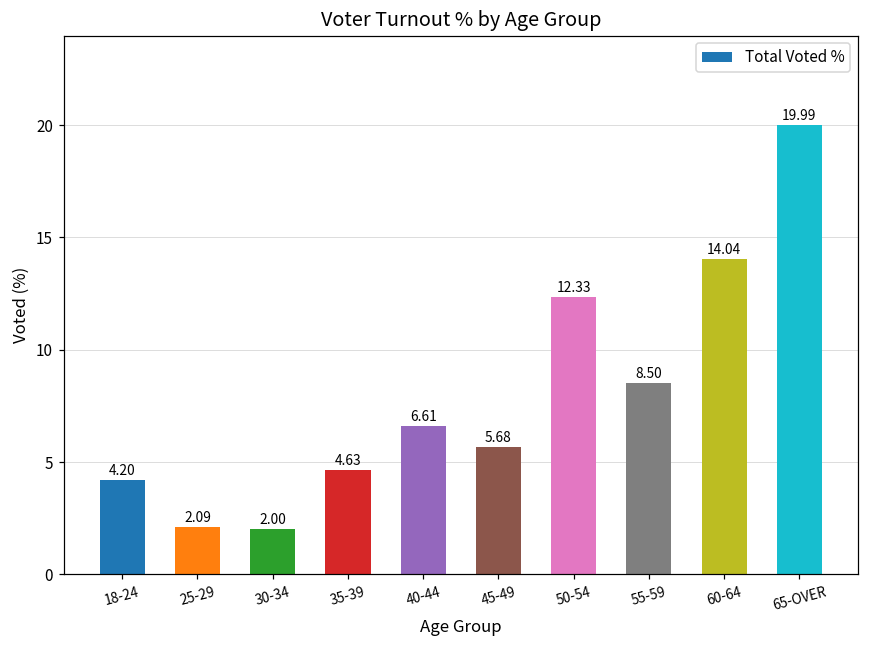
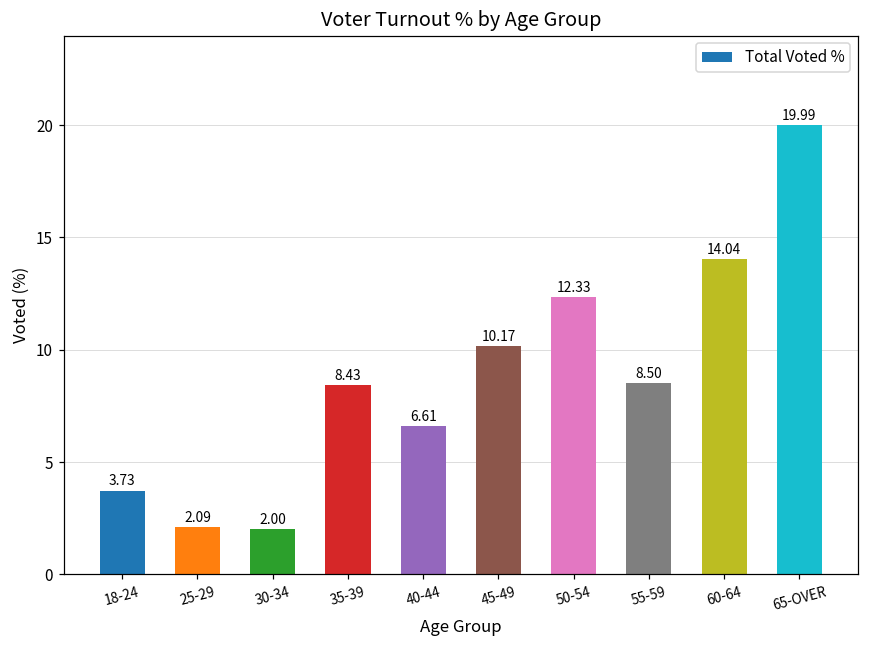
18-24: 4.20 -> 3.73
35-39: 4.63 -> 8.43
45-49: 5.68 -> 10.17
